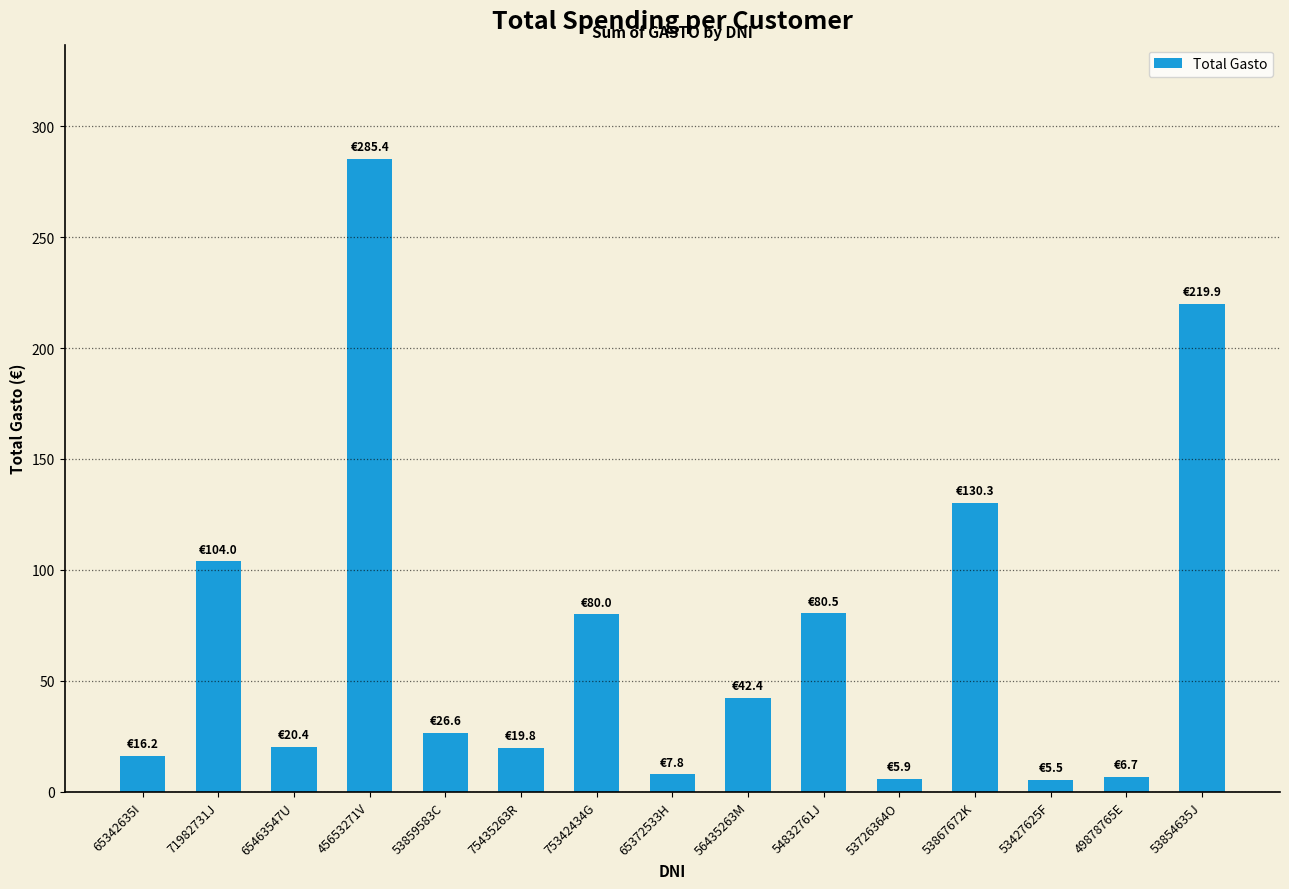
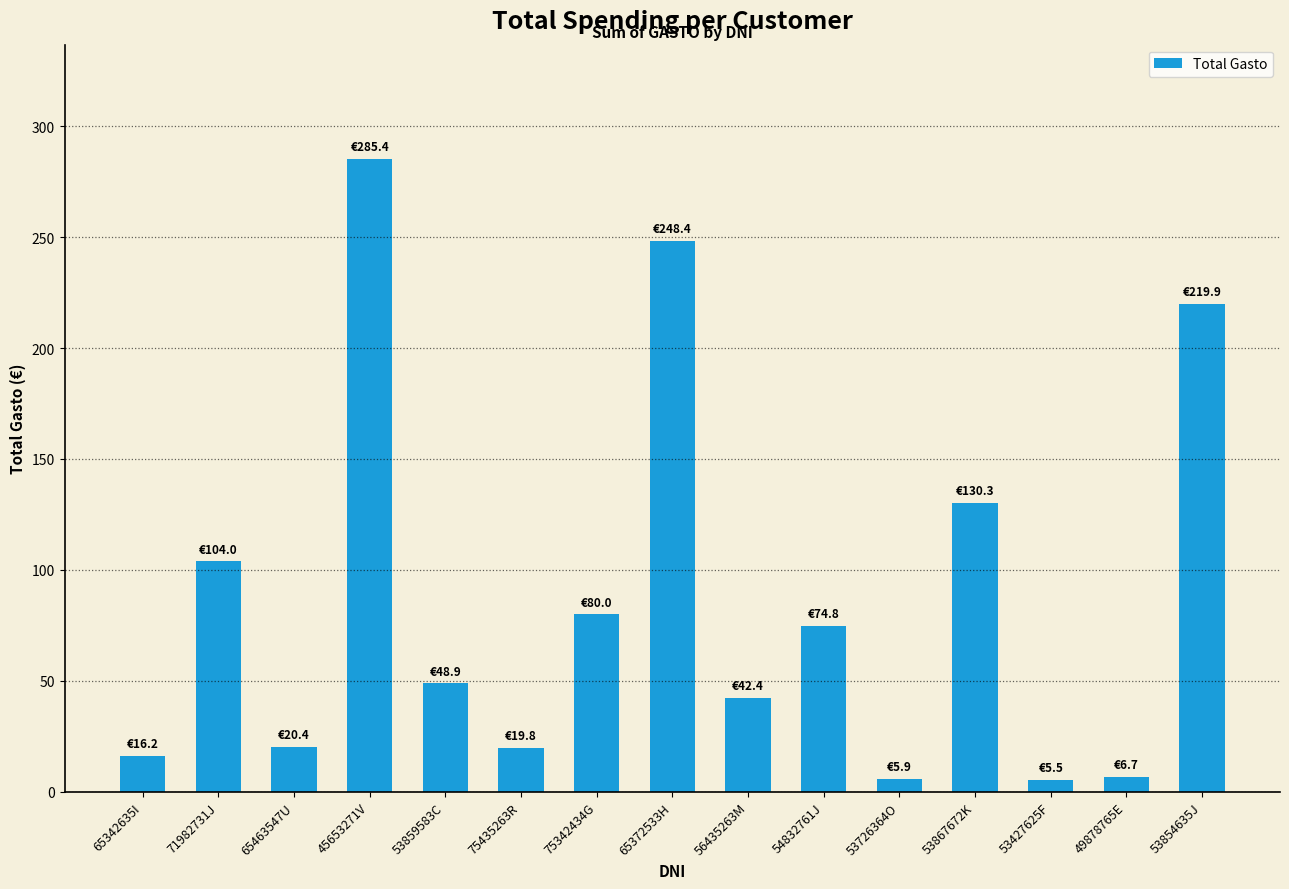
53859583C: €26.6 -> €48.9
65372533H: €7.8 -> €248.4
54832761J: €80.5 -> €74.8
